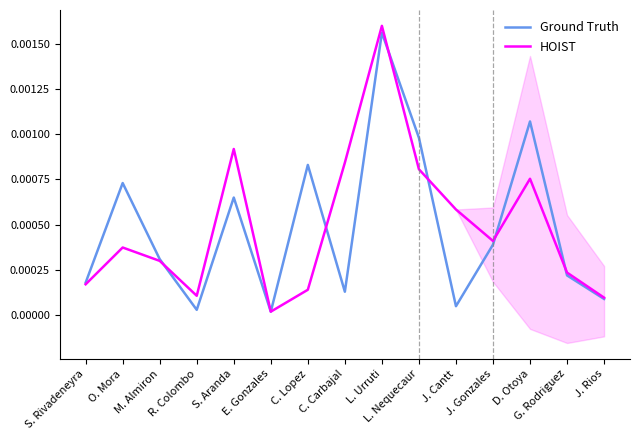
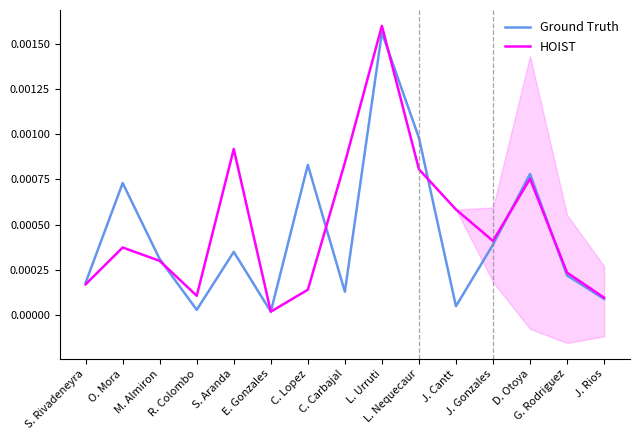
Ground Truth, S. Aranda: 0.00065 -> 0.00035
Ground Truth, D. Otoya: 0.00107 -> 0.00078
